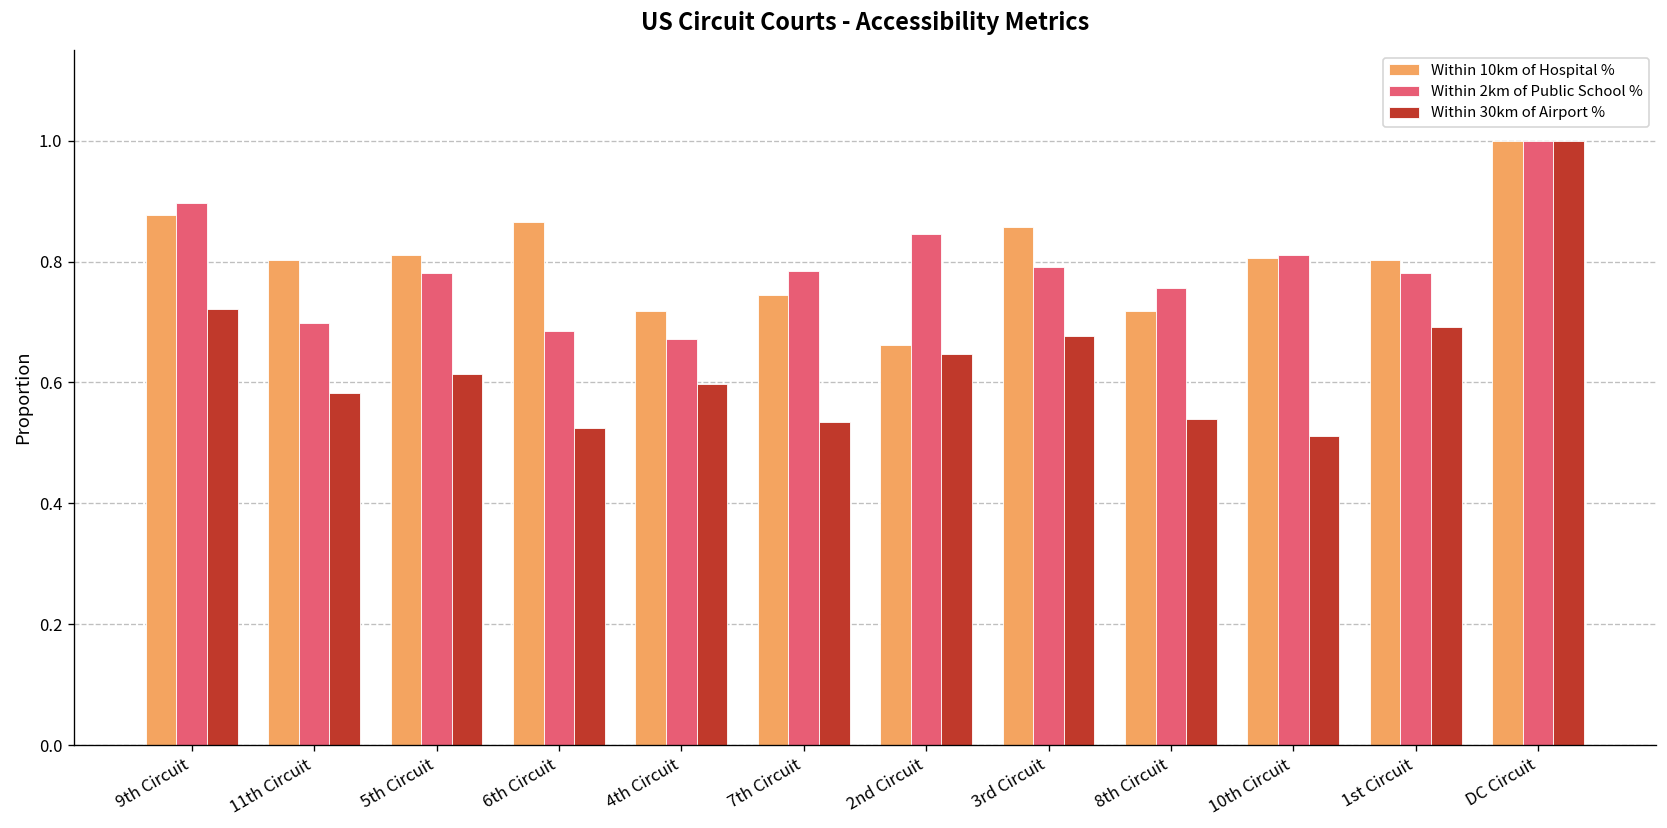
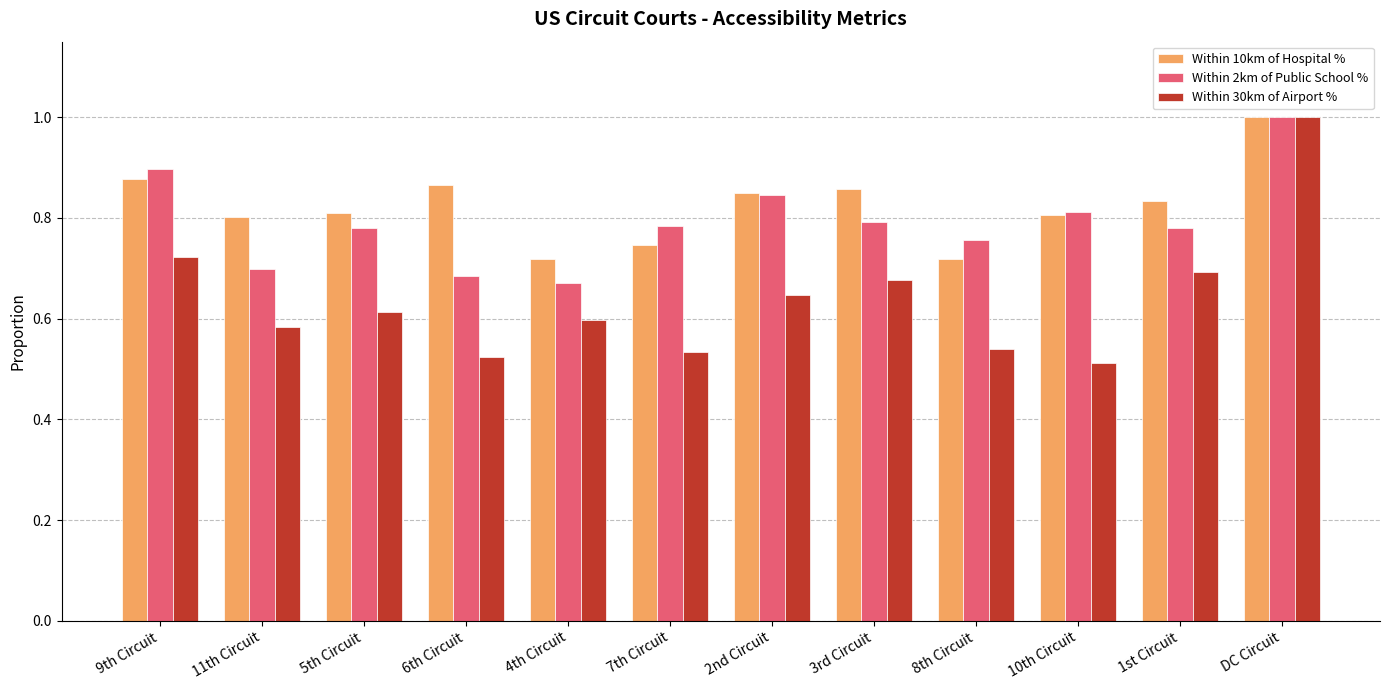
Within 10km of Hospital %, 2nd Circuit: 0.66 -> 0.85
Within 10km of Hospital %, 1st Circuit: 0.80 -> 0.83
